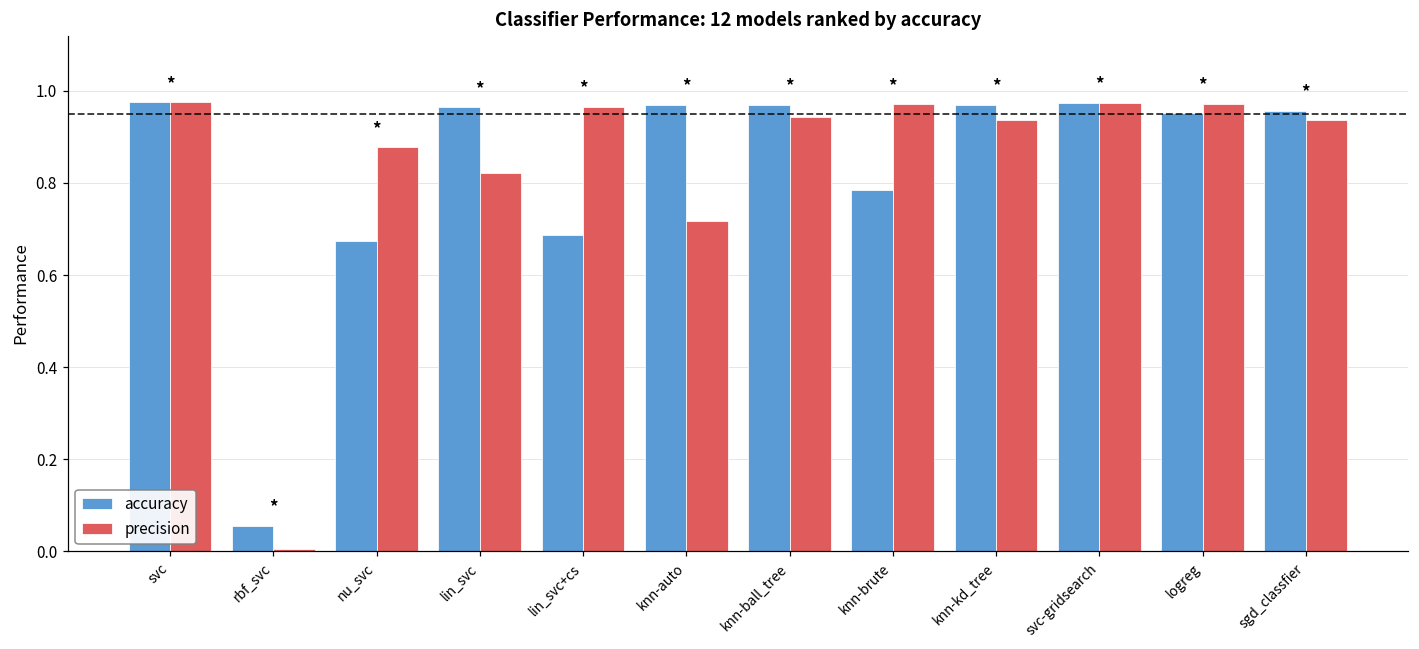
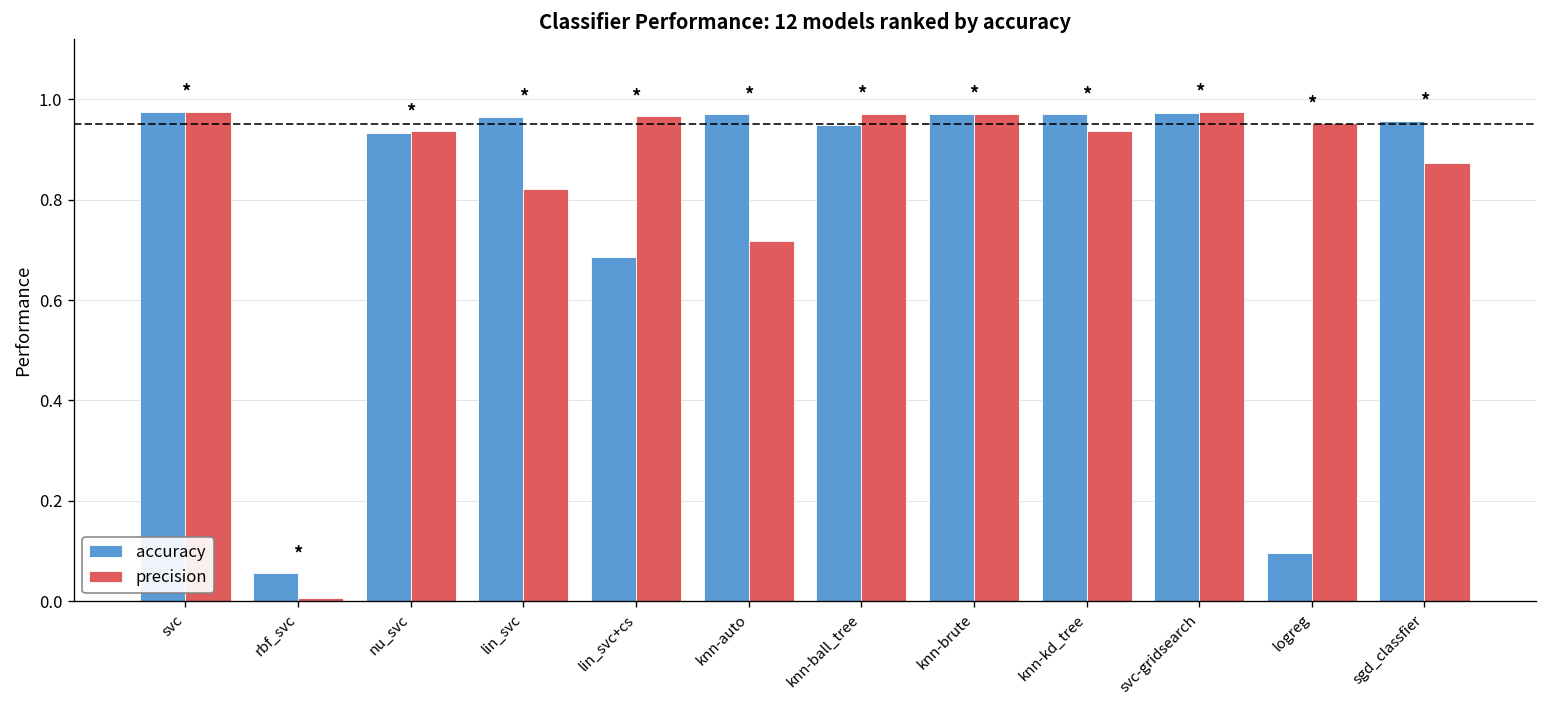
accuracy, nu_svc: 0.67 -> 0.93
precision, nu_svc: 0.88 -> 0.94
accuracy, knn-ball_tree: 0.97 -> 0.95
precision, knn-ball_tree: 0.94 -> 0.97
accuracy, knn-brute: 0.78 -> 0.97
accuracy, logreg: 0.95 -> 0.10
precision, logreg: 0.97 -> 0.95
precision, sgd_classfier: 0.94 -> 0.87
